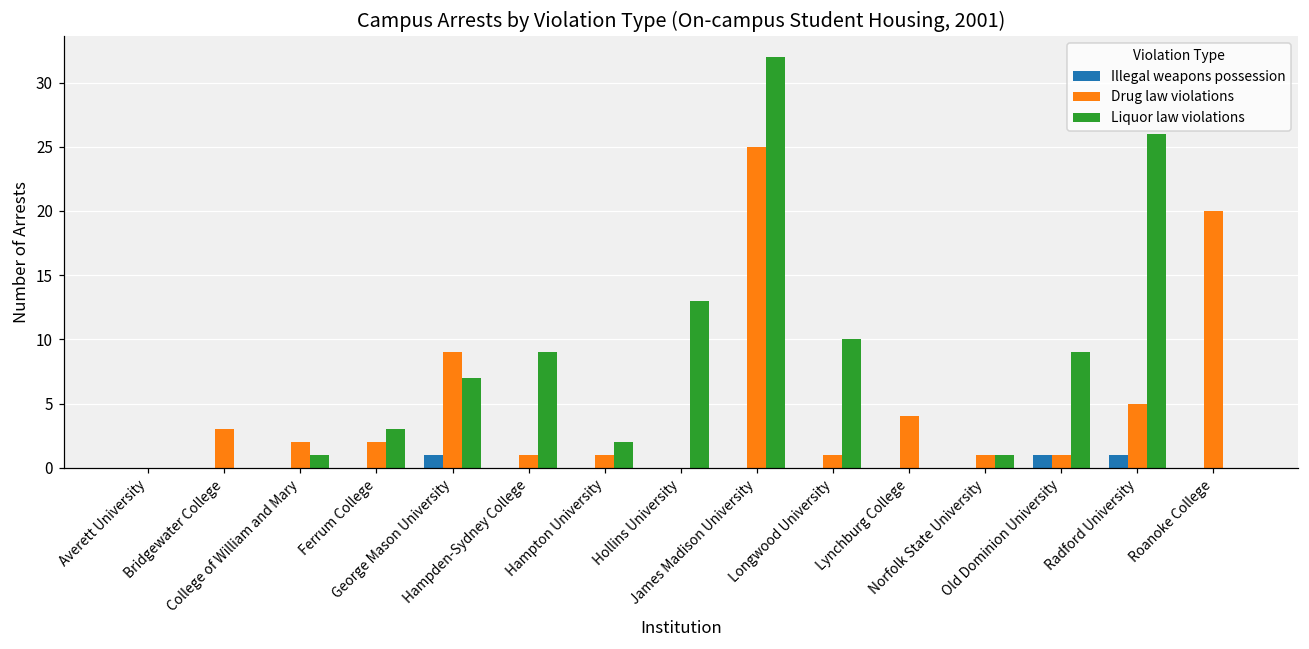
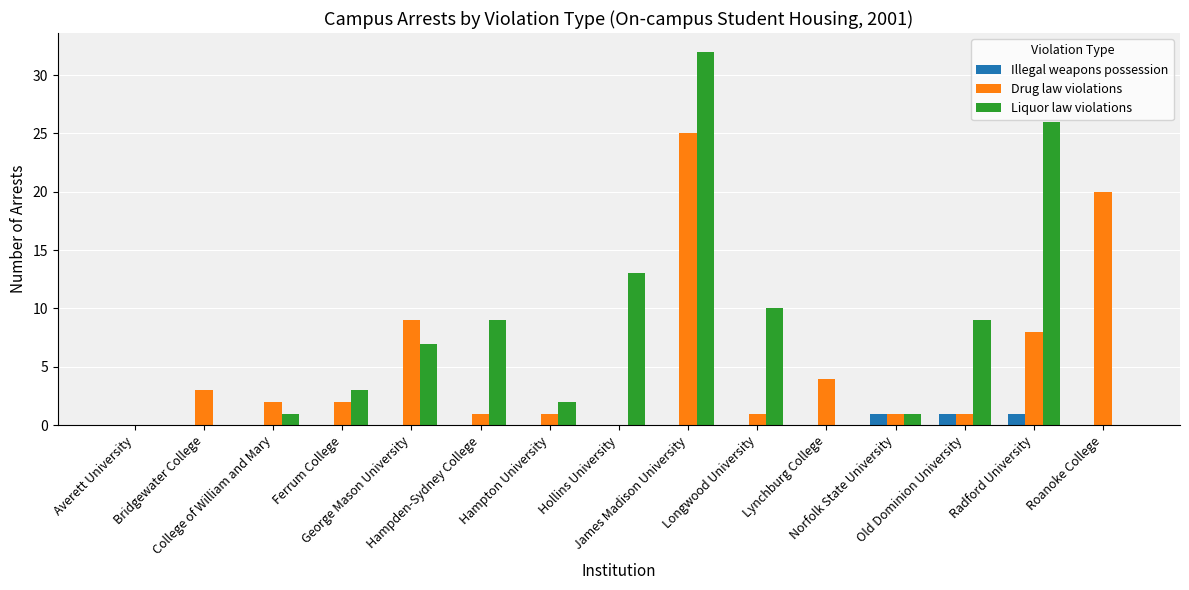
Illegal weapons possession, George Mason University: 1 -> 0
Illegal weapons possession, Norfolk State University: 0 -> 1
Drug law violations, Radford University: 5 -> 8
